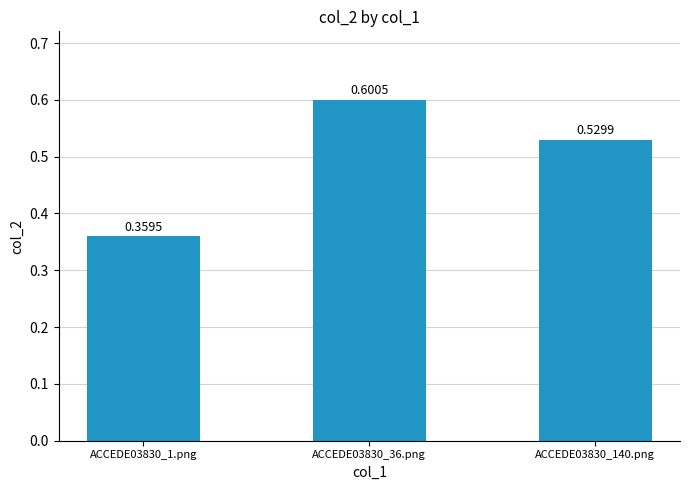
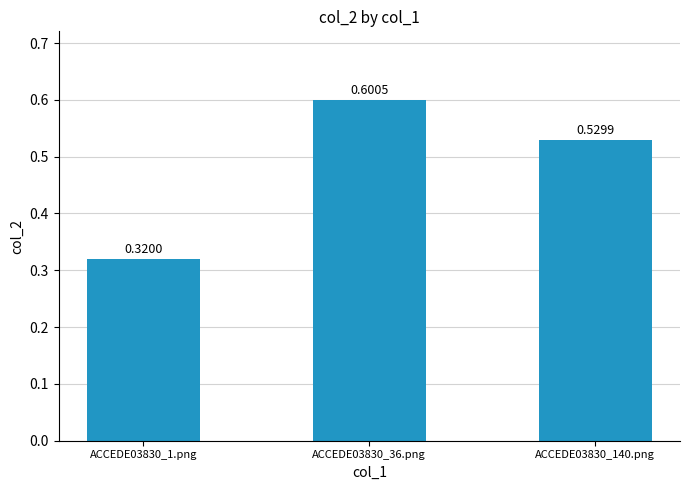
ACCEDE03830_1.png: 0.3595 -> 0.3200
